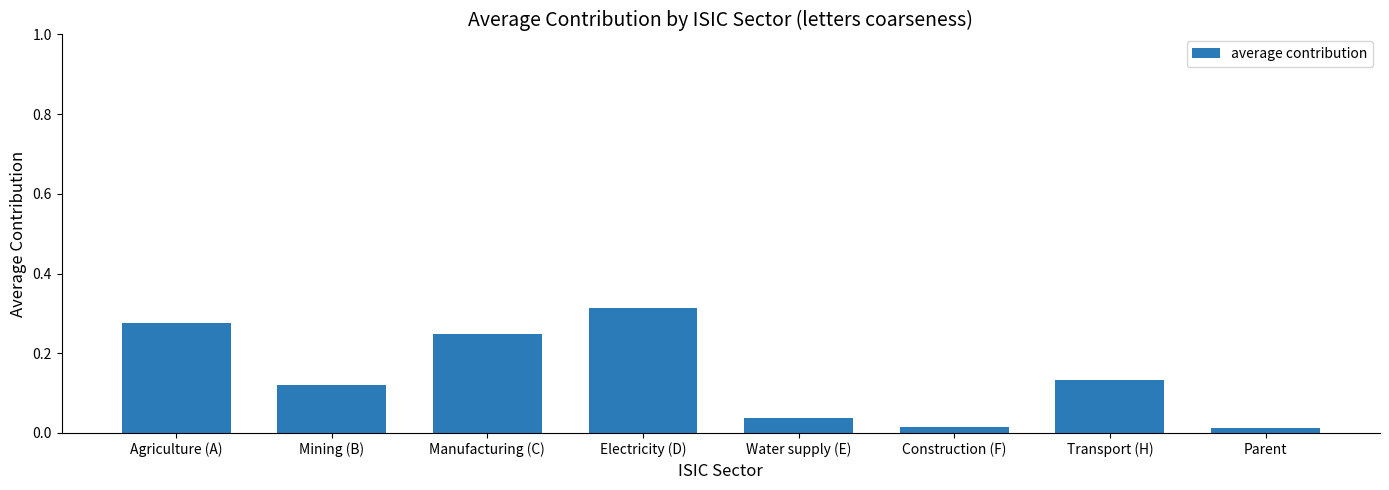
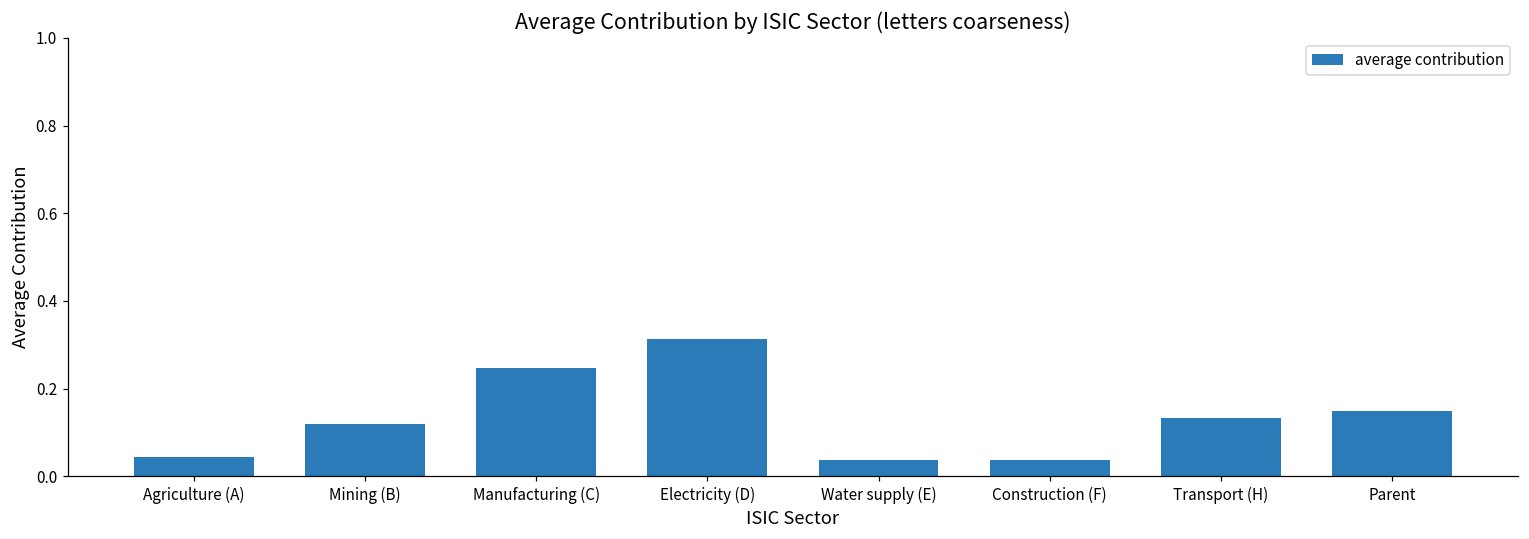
Agriculture (A): 0.28 -> 0.04
Construction (F): 0.01 -> 0.04
Parent: 0.01 -> 0.15
